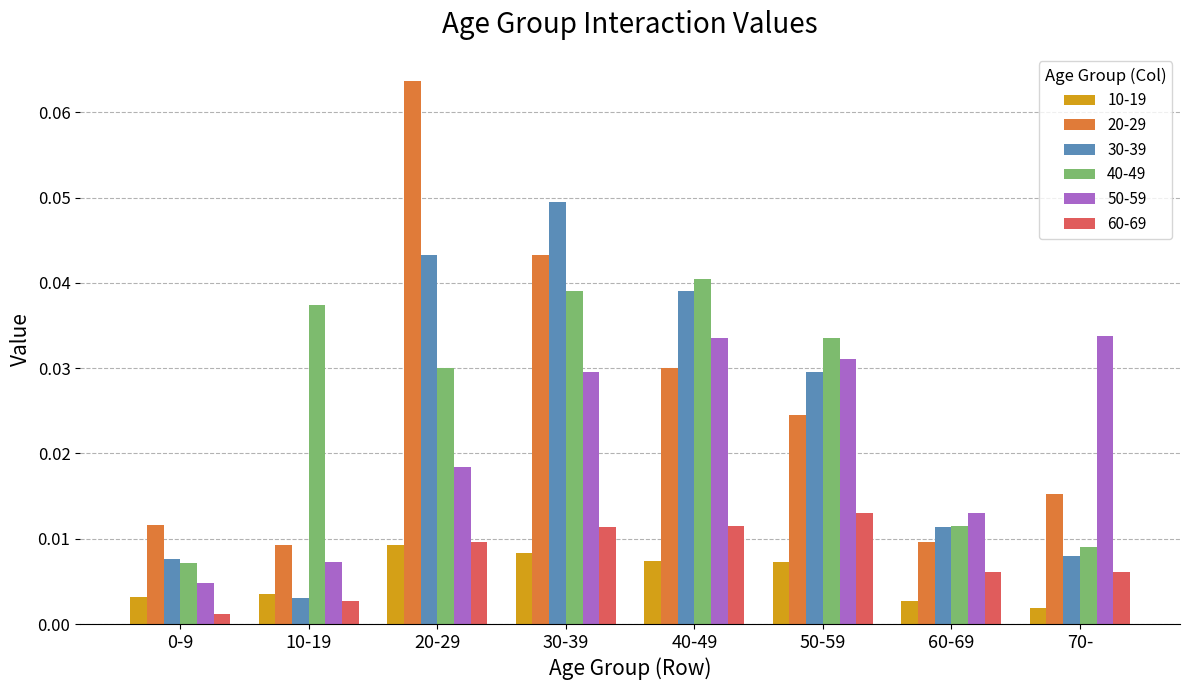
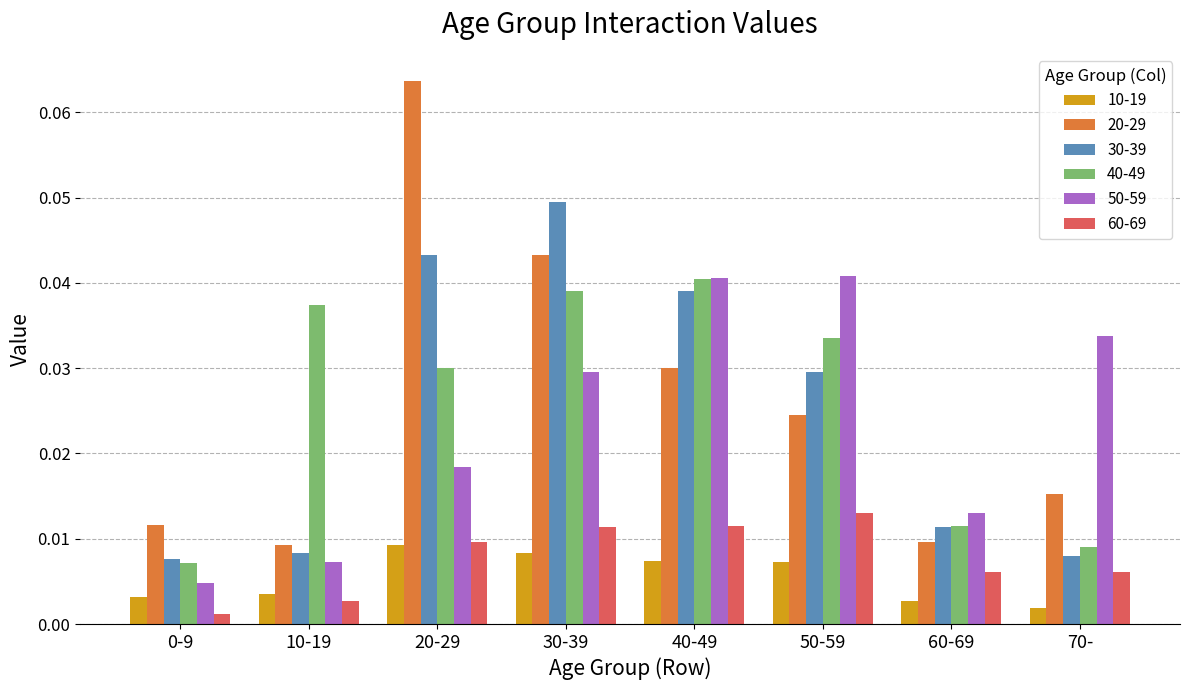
30-39, 10-19: 0.003 -> 0.008
50-59, 40-49: 0.034 -> 0.041
50-59, 50-59: 0.031 -> 0.041
